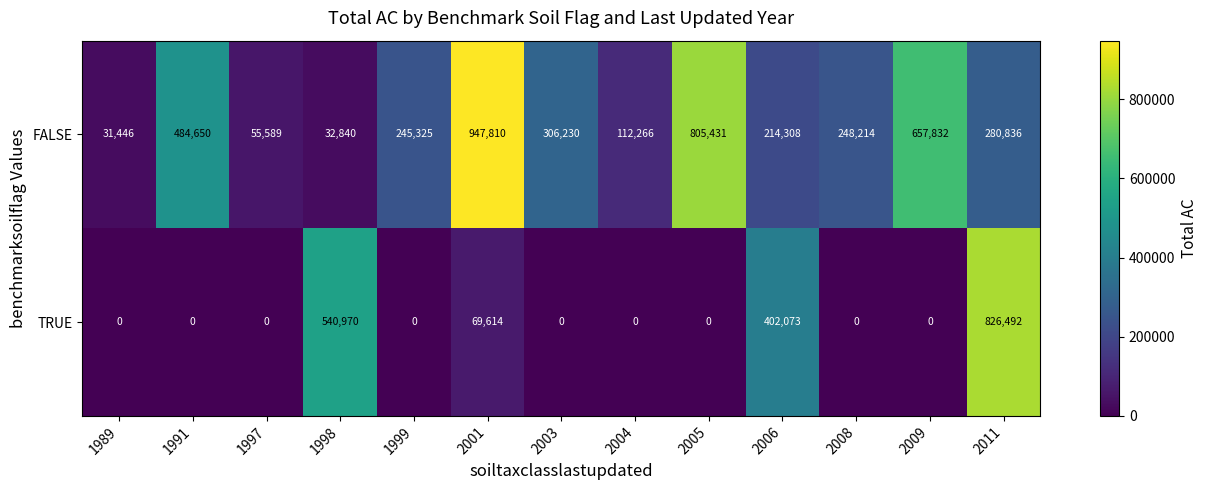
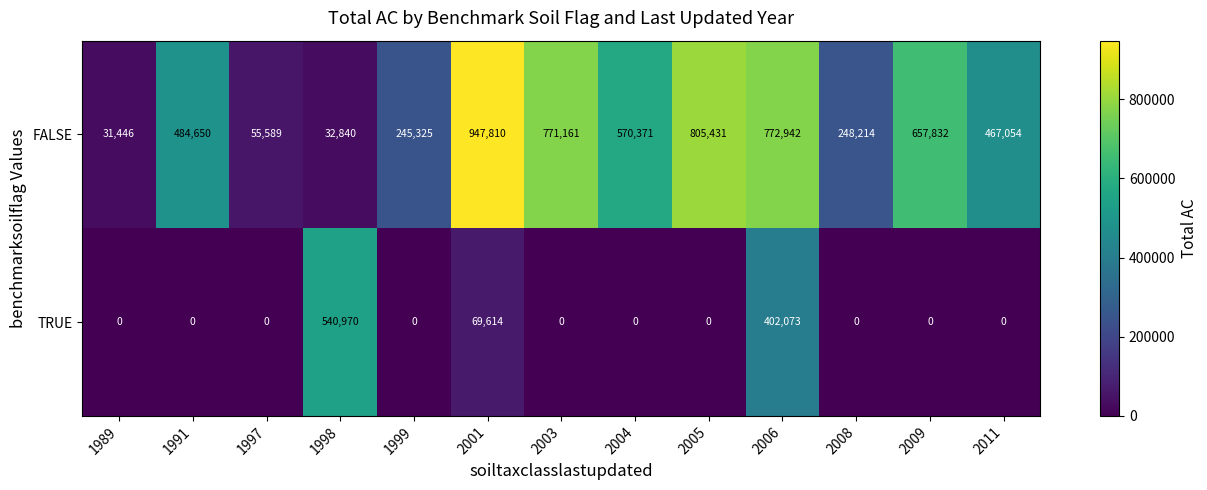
FALSE, 2003: 306,230 -> 771,161
FALSE, 2004: 112,266 -> 570,371
FALSE, 2006: 214,308 -> 772,942
FALSE, 2011: 280,836 -> 467,054
TRUE, 2011: 826,492 -> 0
